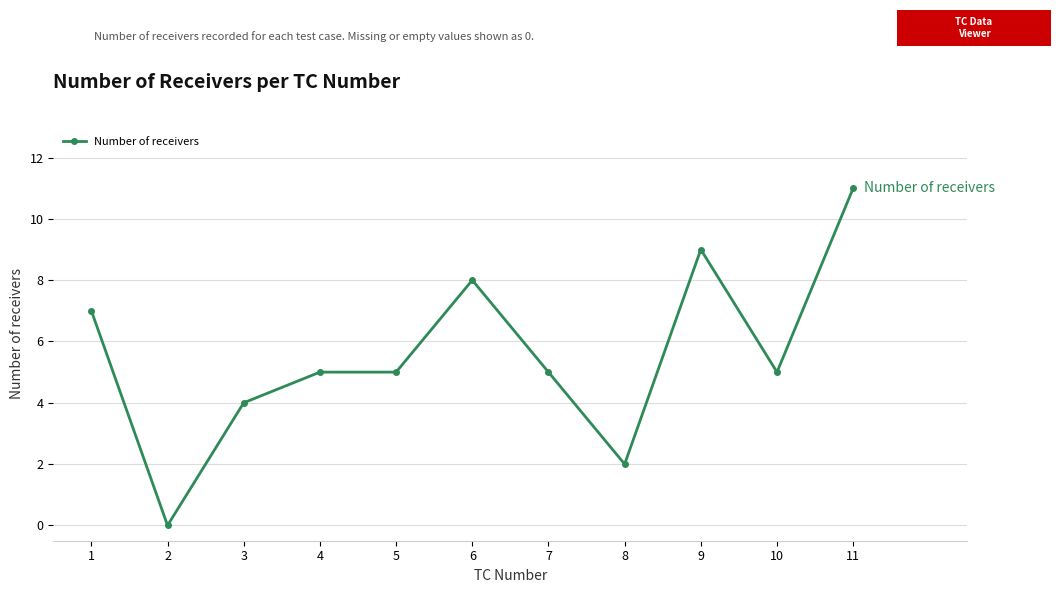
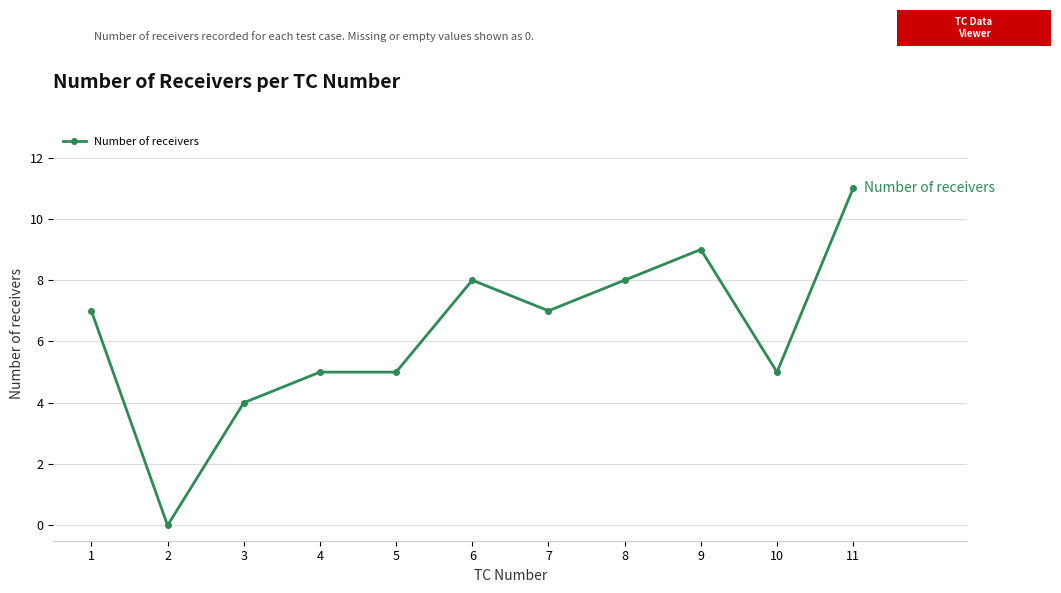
7: 5 -> 7
8: 2 -> 8
